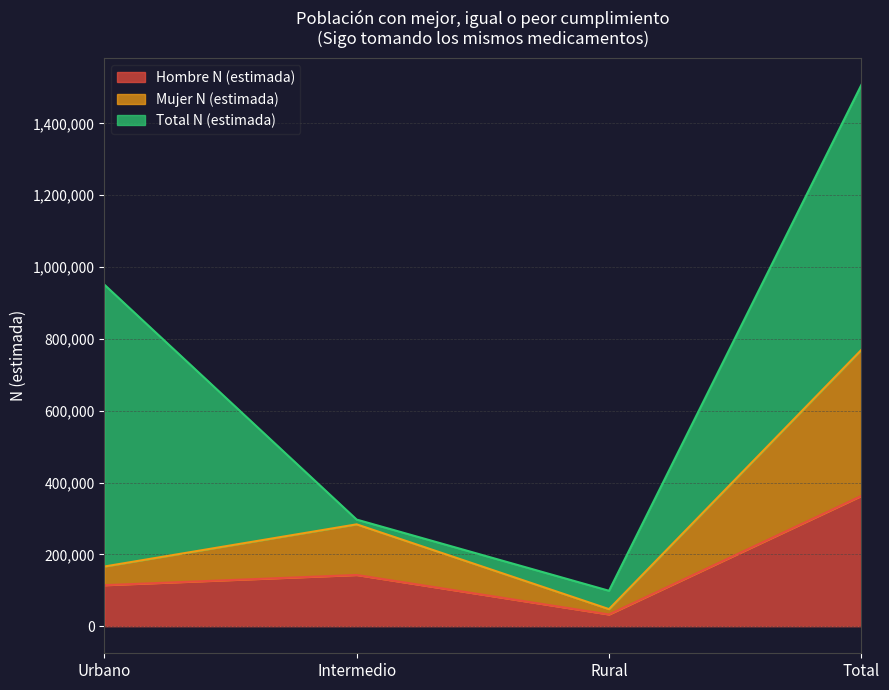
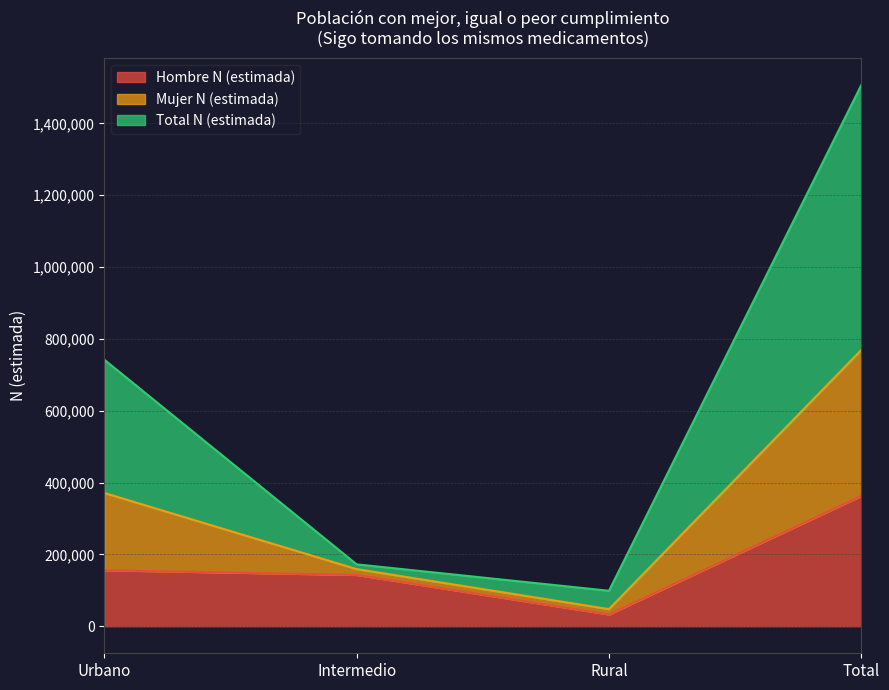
Hombre N (estimada), Urbano: 110,000 -> 160,000
Mujer N (estimada), Urbano: 50,000 -> 220,000
Total N (estimada), Urbano: 790,000 -> 370,000
Mujer N (estimada), Intermedio: 140,000 -> 20,000
